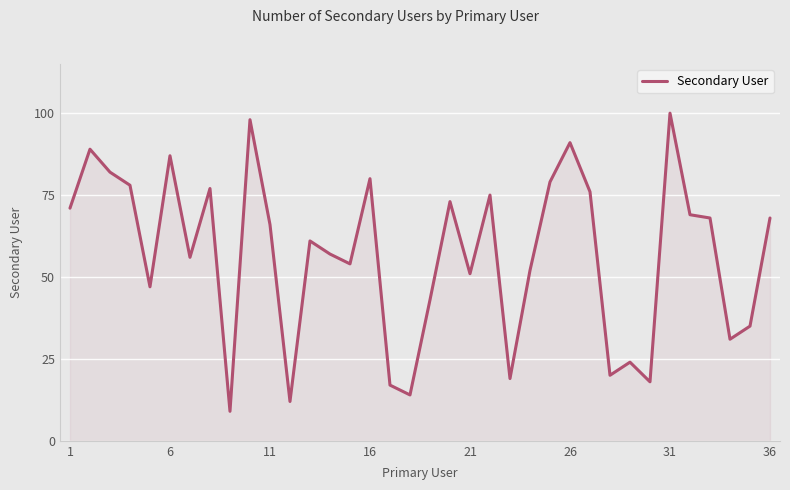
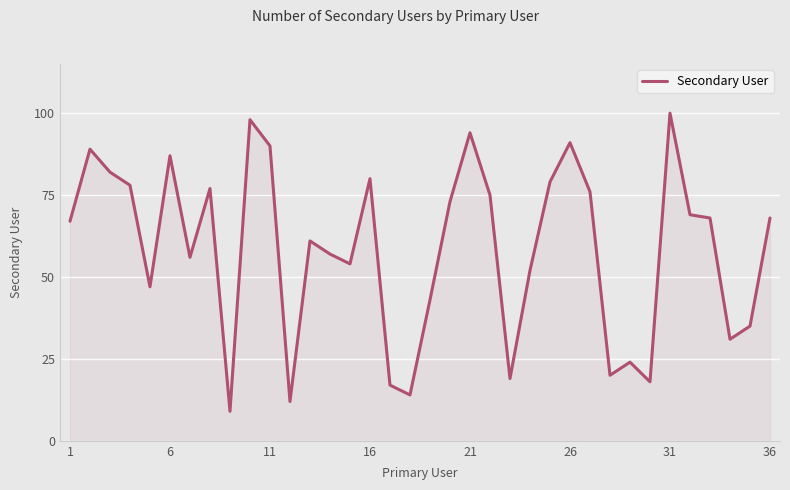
1: 71 -> 67
11: 66 -> 90
21: 51 -> 94
